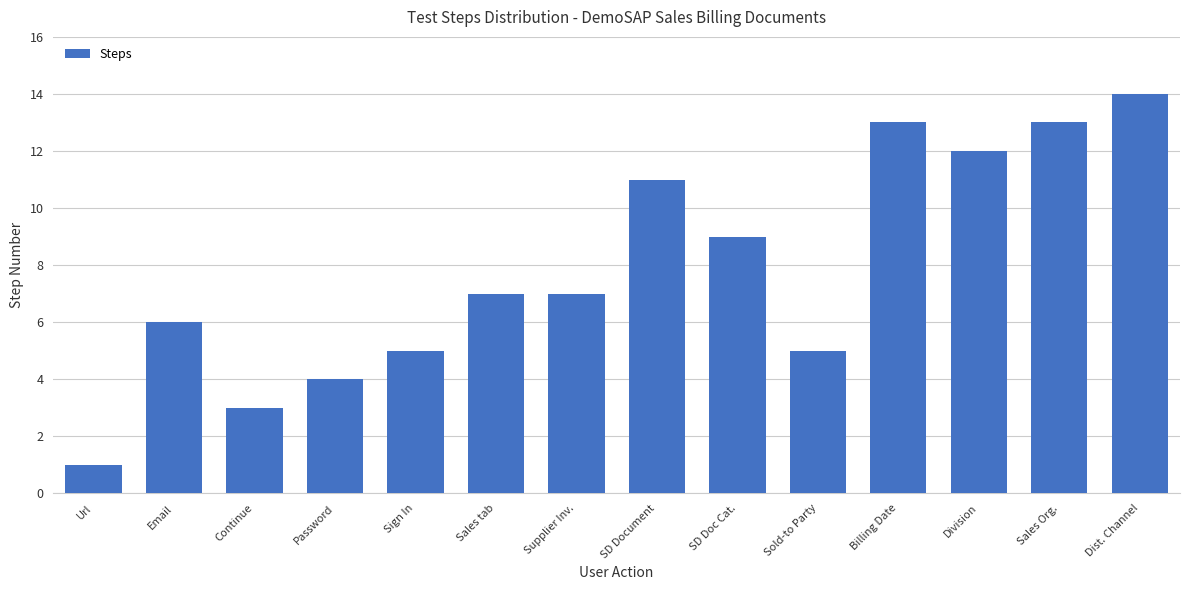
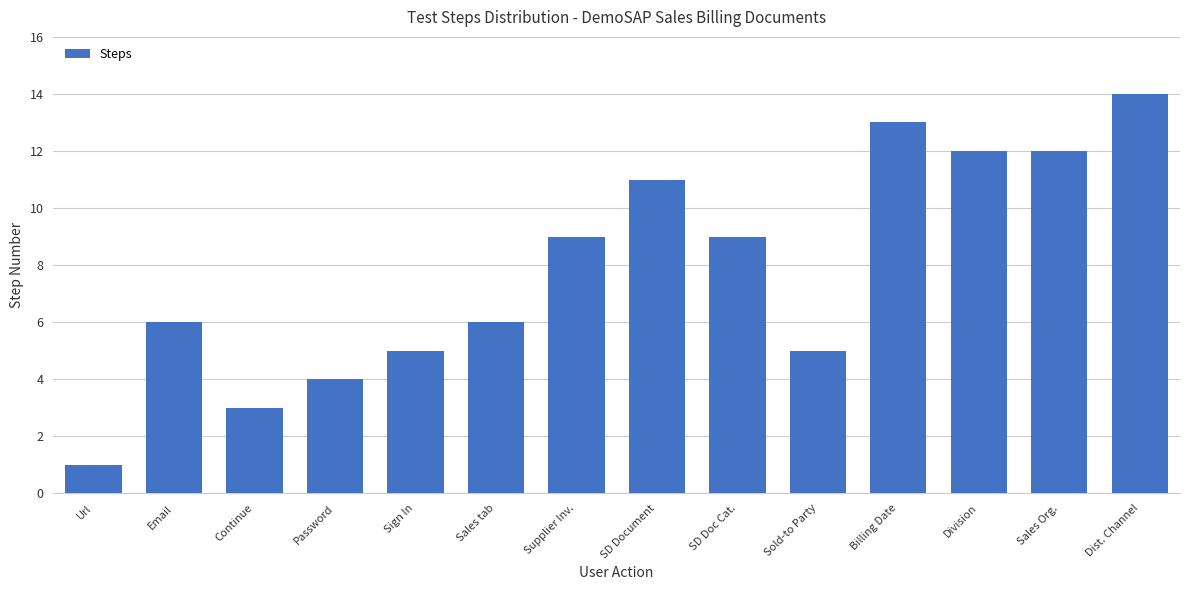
Sales tab: 7 -> 6
Supplier Inv.: 7 -> 9
Sales Org.: 13 -> 12
